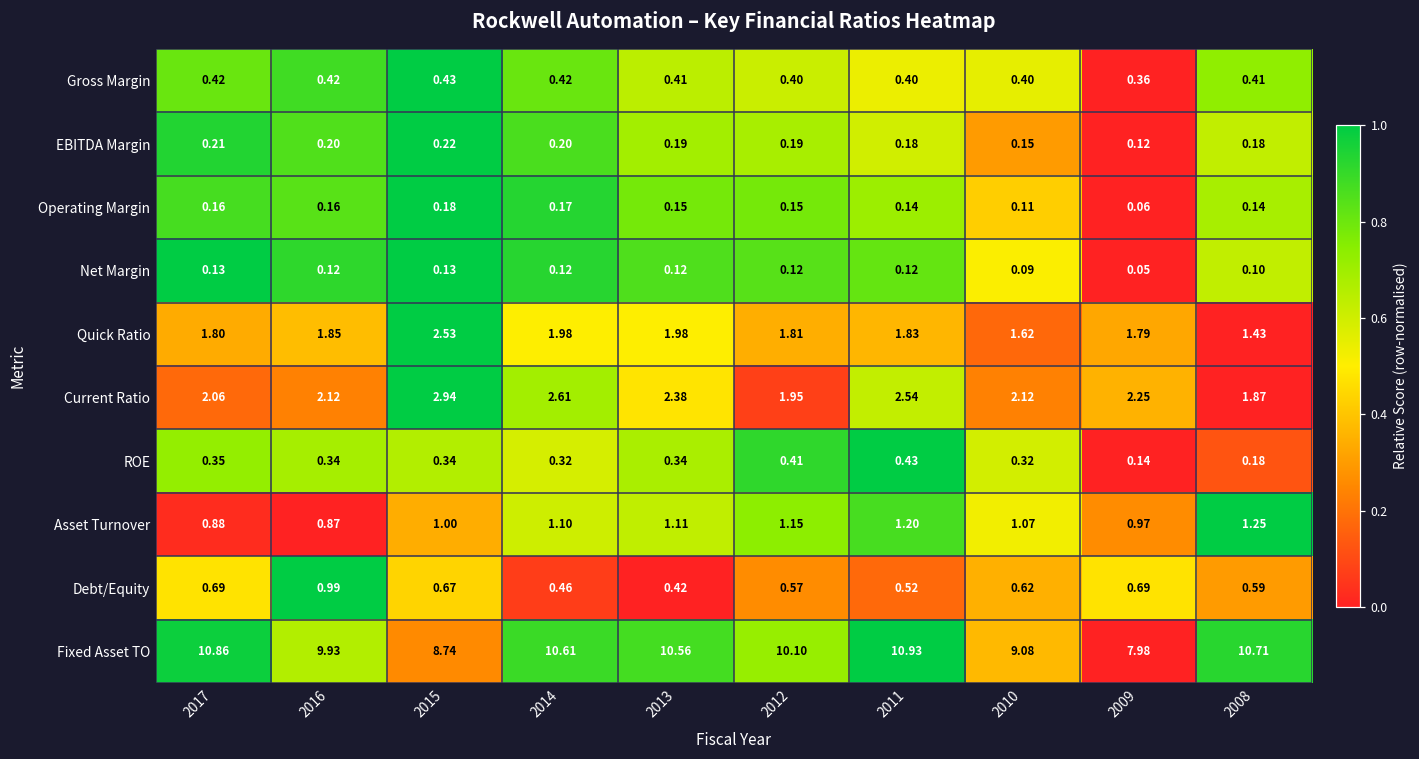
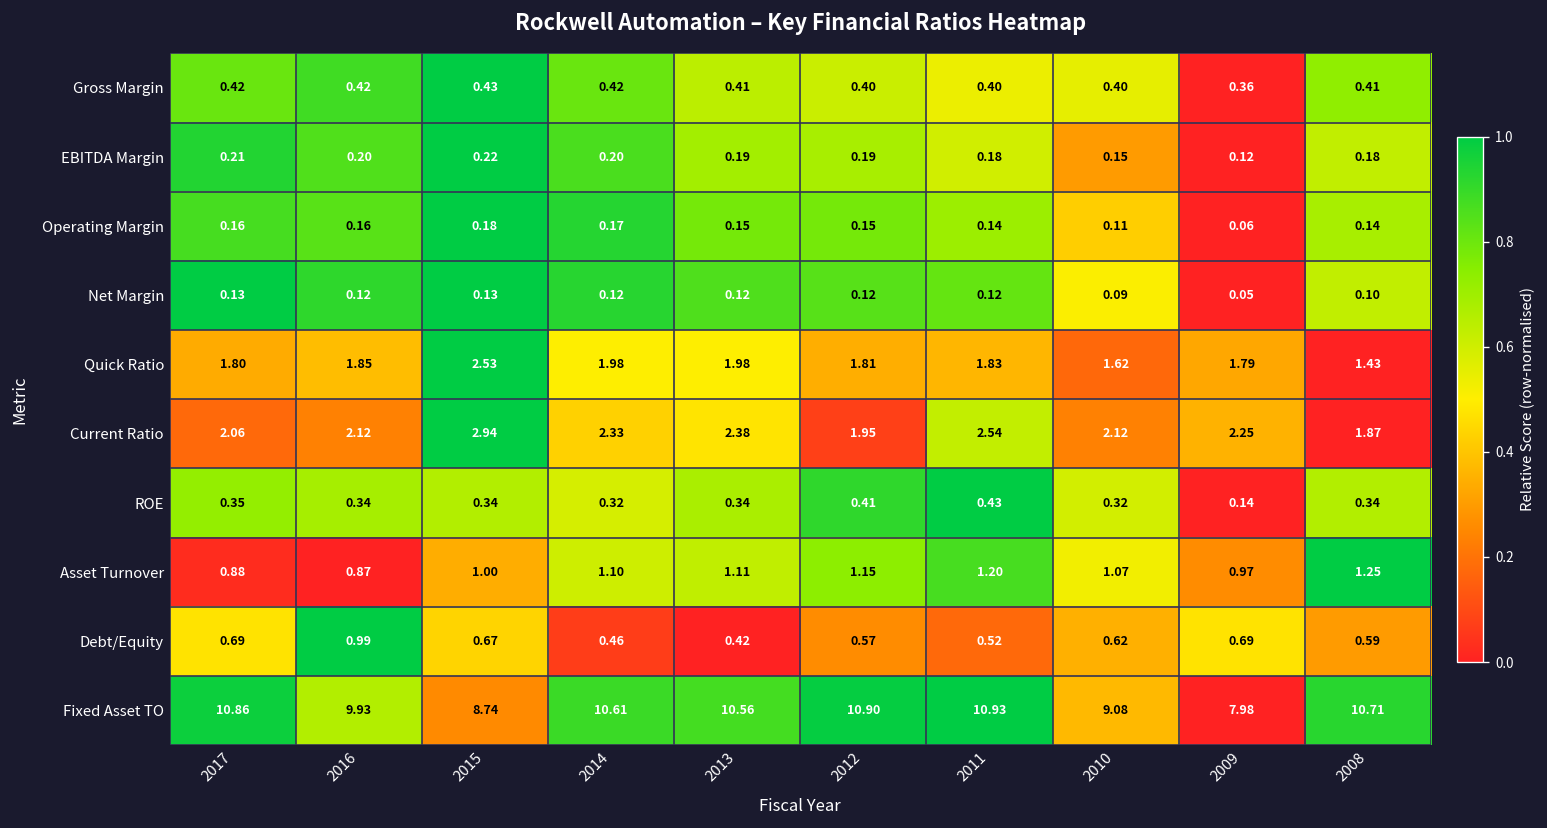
Current Ratio, 2014: 2.61 -> 2.33
ROE, 2008: 0.18 -> 0.34
Fixed Asset TO, 2012: 10.10 -> 10.90
